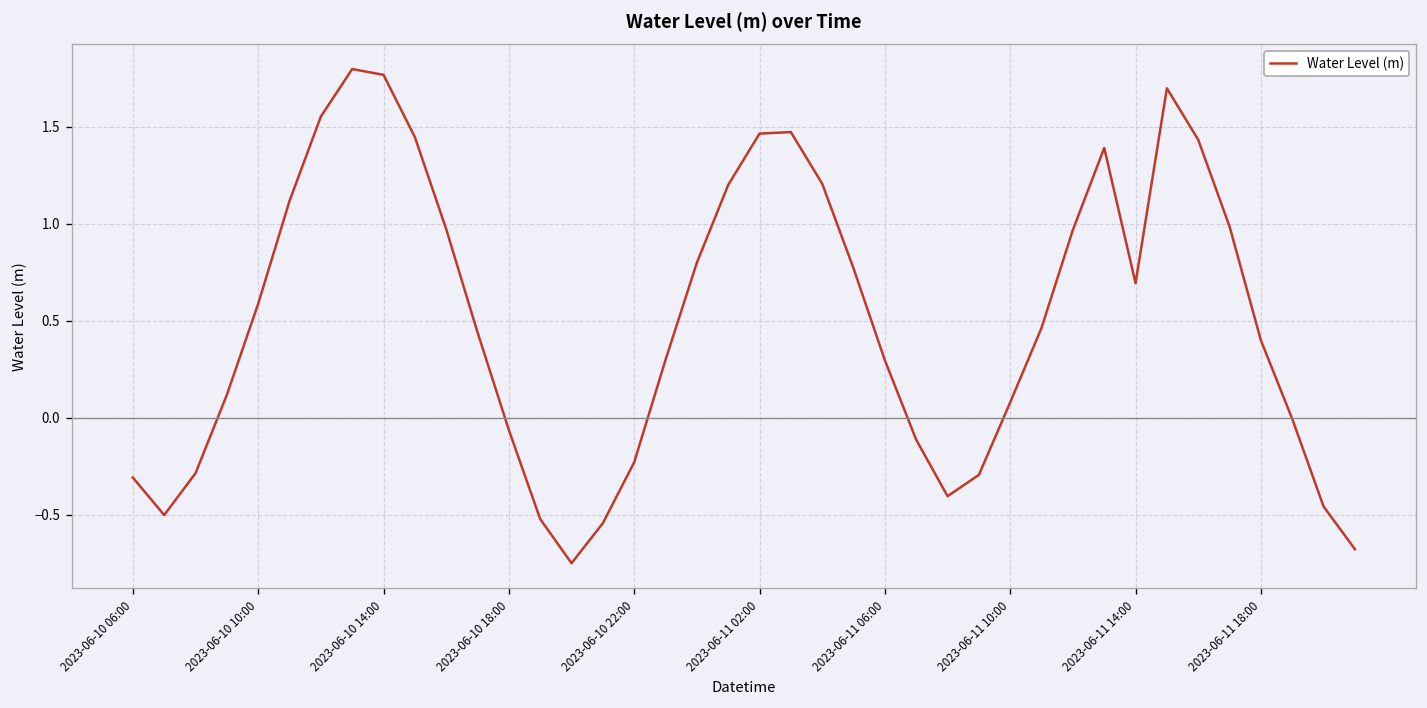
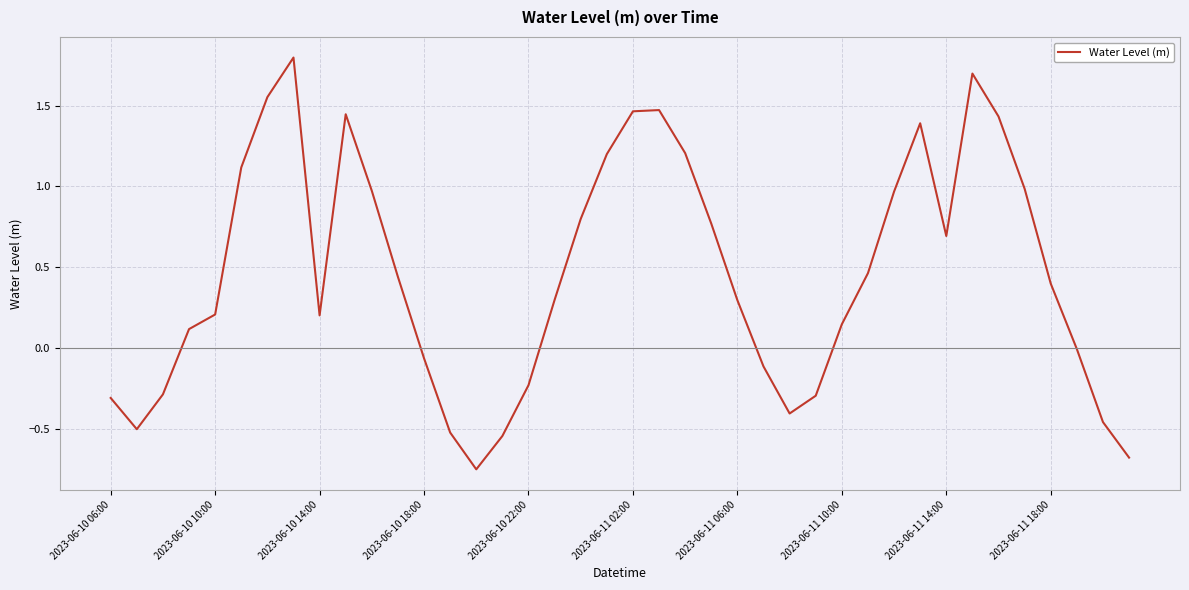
2023-06-10 10:00: 0.59 -> 0.21
2023-06-10 14:00: 1.77 -> 0.20
2023-06-11 10:00: 0.08 -> 0.15
